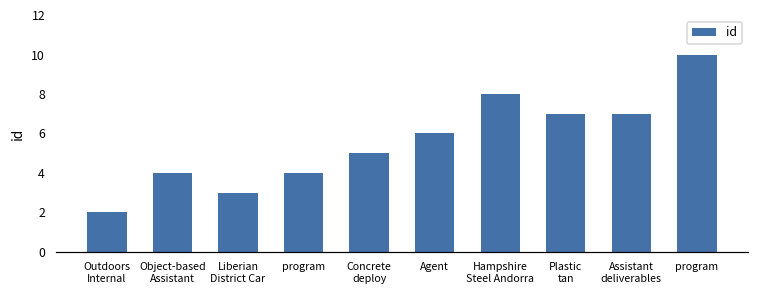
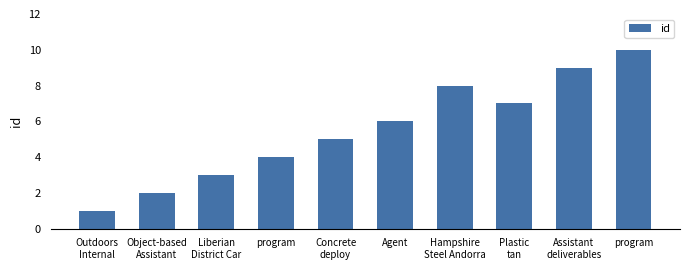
Outdoors Internal: 2 -> 1
Object-based Assistant: 4 -> 2
Assistant deliverables: 7 -> 9
